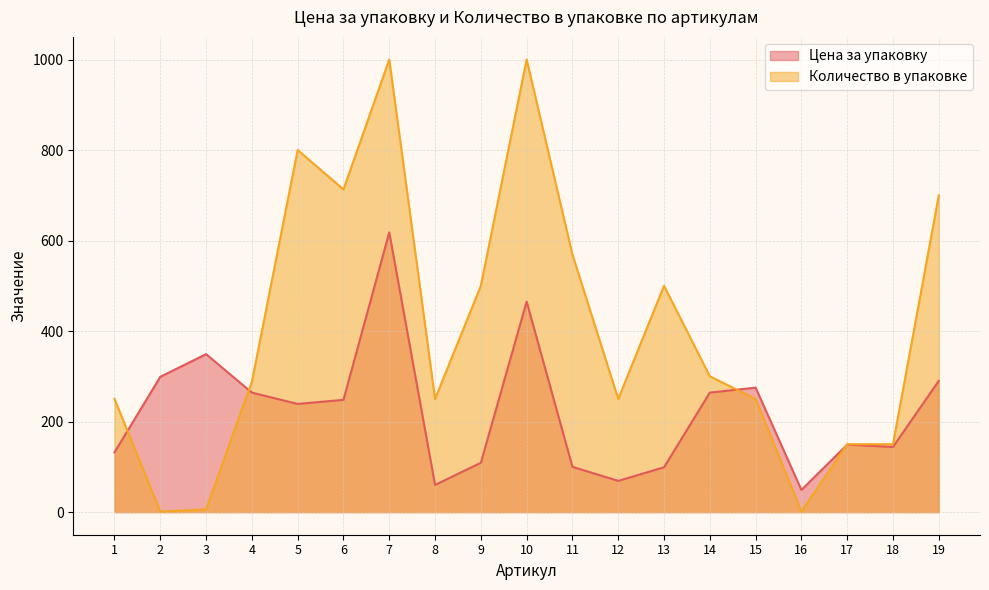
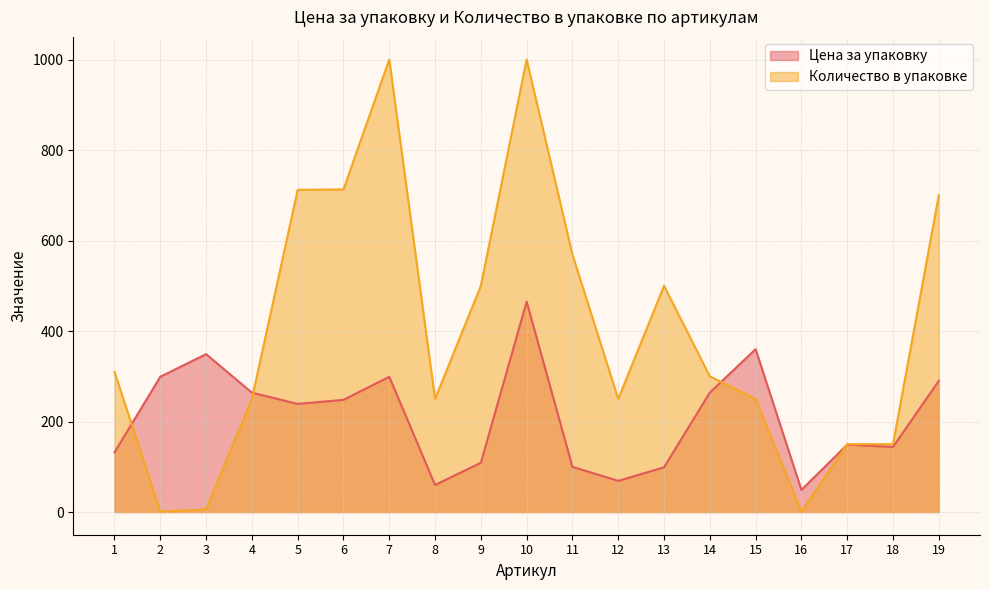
Количество в упаковке, 1: 250 -> 310
Количество в упаковке, 4: 290 -> 250
Количество в упаковке, 5: 800 -> 710
Цена за упаковку, 7: 620 -> 300
Цена за упаковку, 15: 280 -> 360
